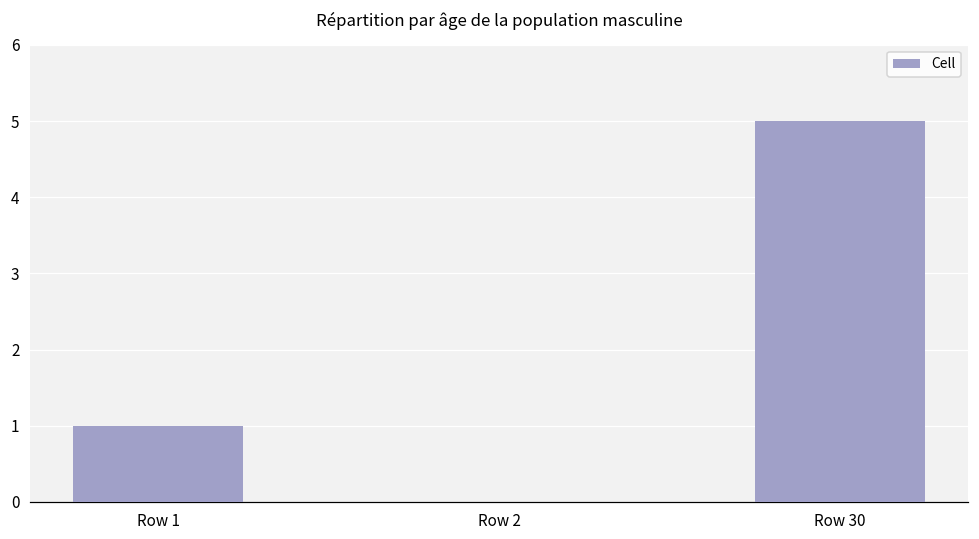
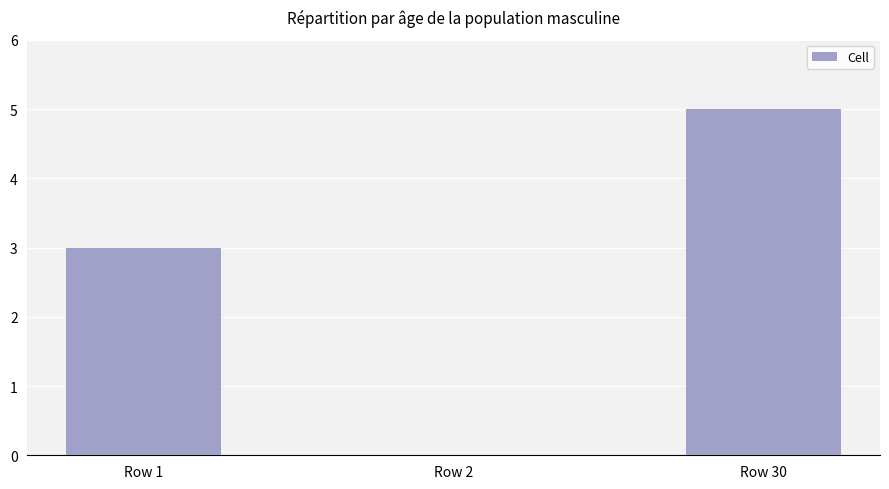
Row 1: 1 -> 3
